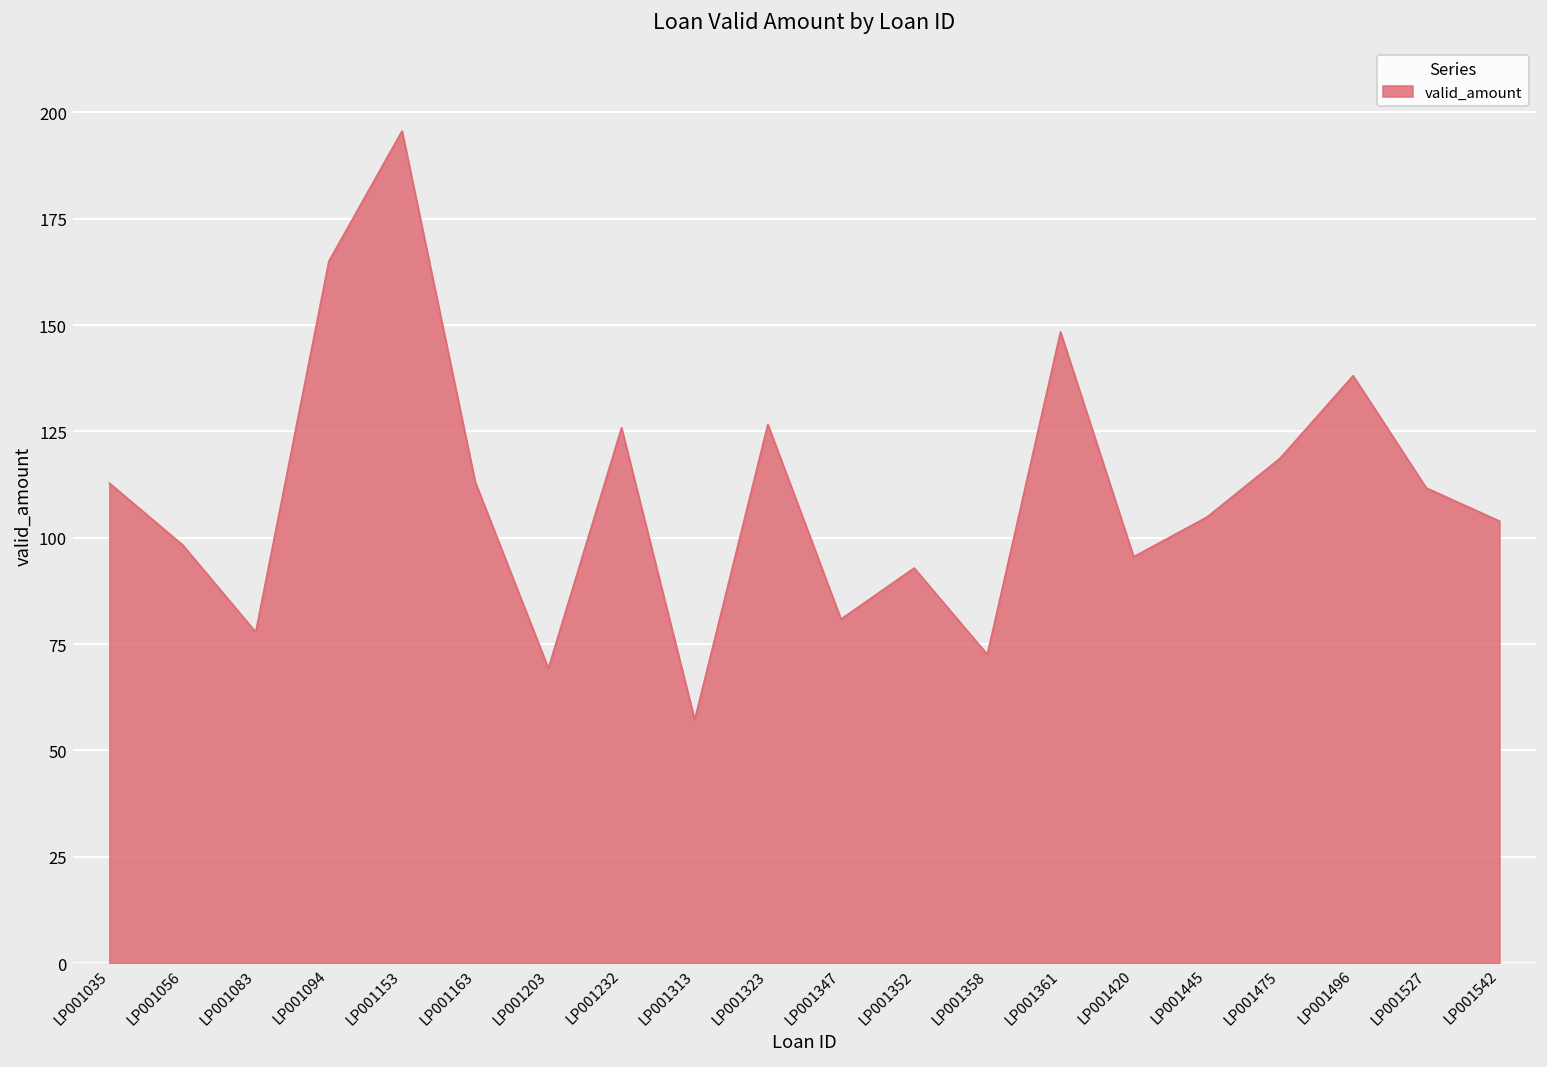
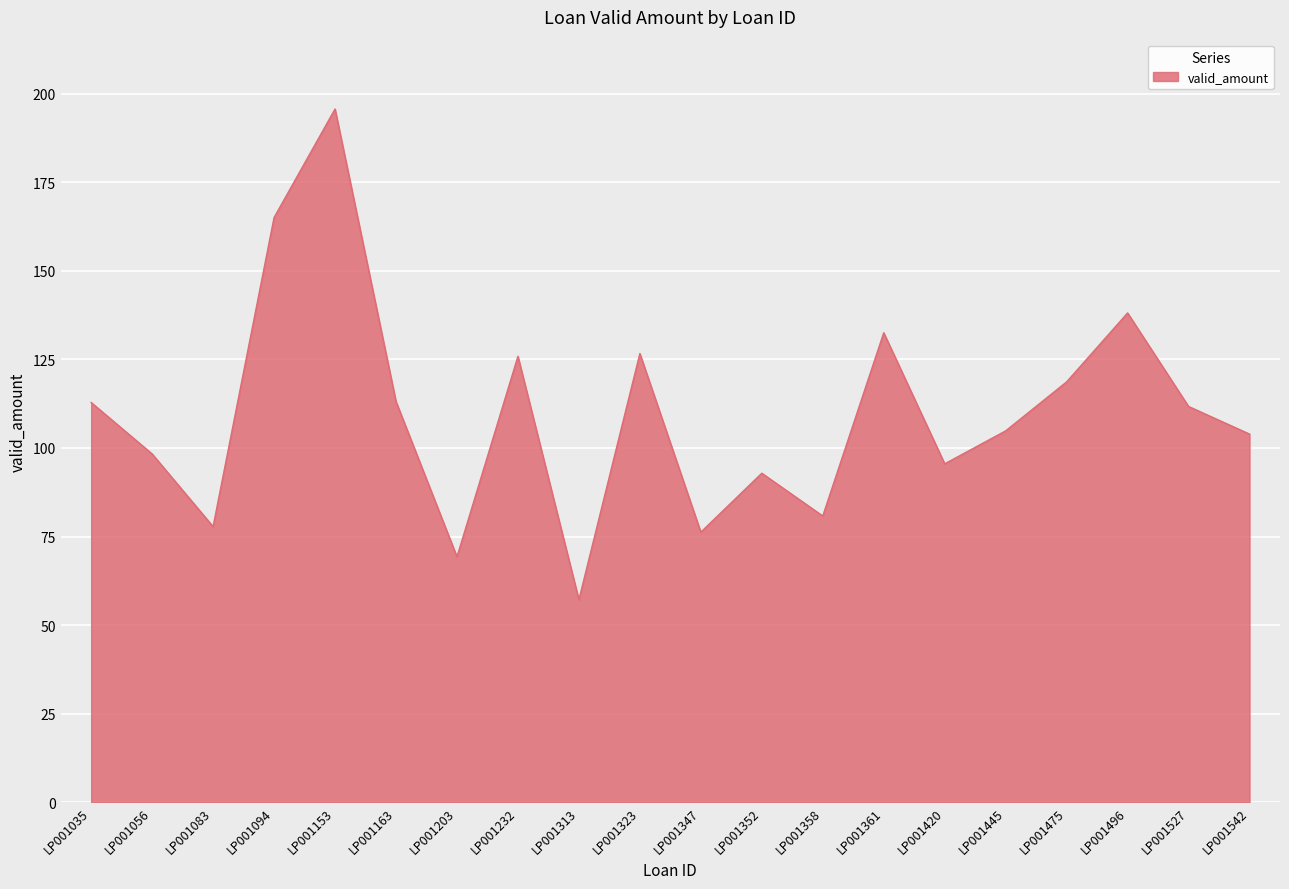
LP001347: 81 -> 76
LP001358: 73 -> 81
LP001361: 148 -> 132
